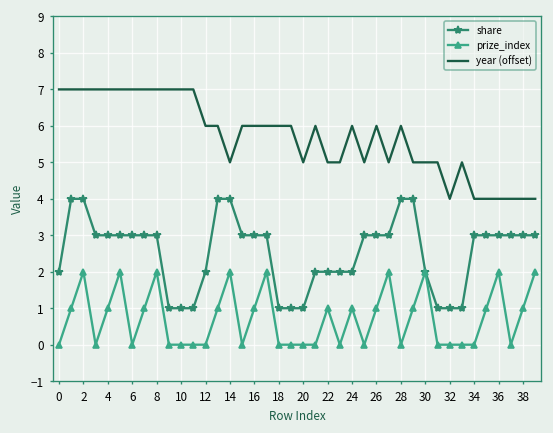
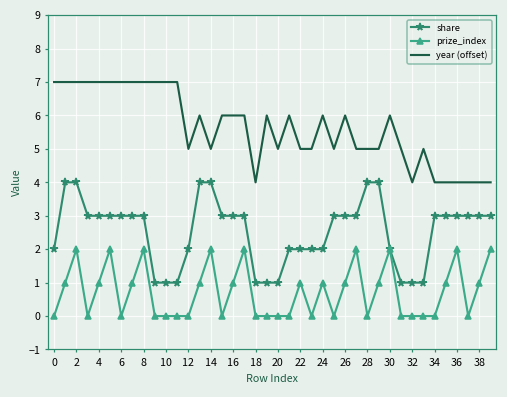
year (offset), 12: 6.0 -> 5.0
year (offset), 18: 6.0 -> 4.0
year (offset), 28: 6.0 -> 5.0
year (offset), 30: 5.0 -> 6.0
